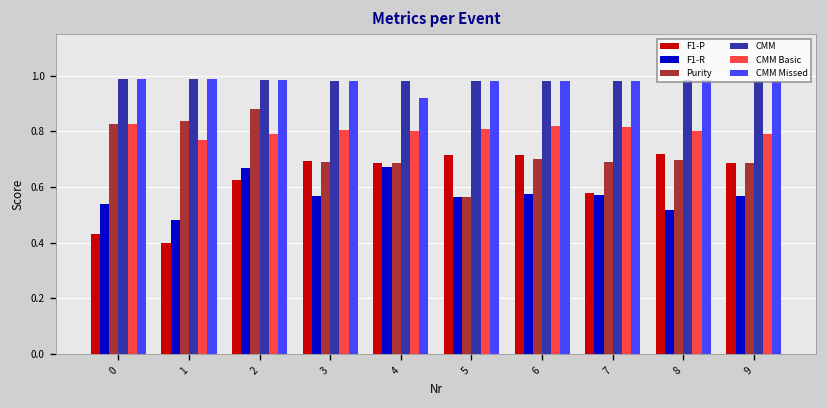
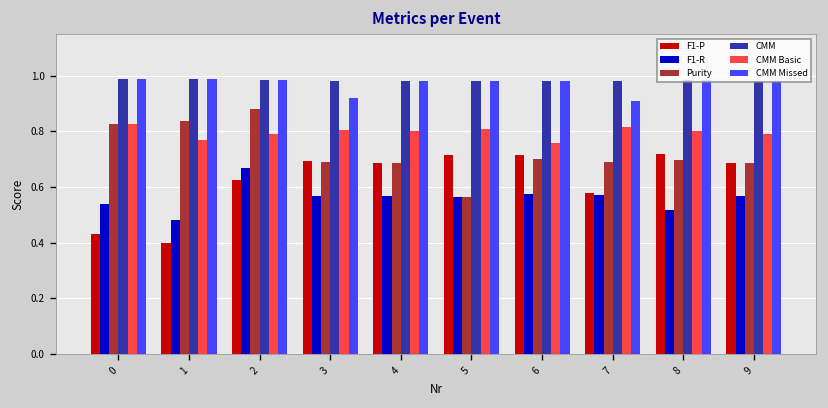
CMM Missed, 3: 0.98 -> 0.92
F1-R, 4: 0.67 -> 0.57
CMM Missed, 4: 0.92 -> 0.98
CMM Basic, 6: 0.82 -> 0.76
CMM Missed, 7: 0.98 -> 0.91
